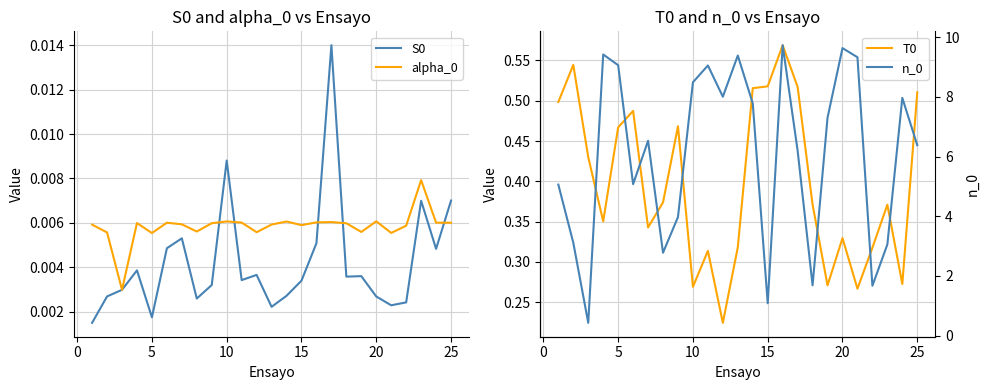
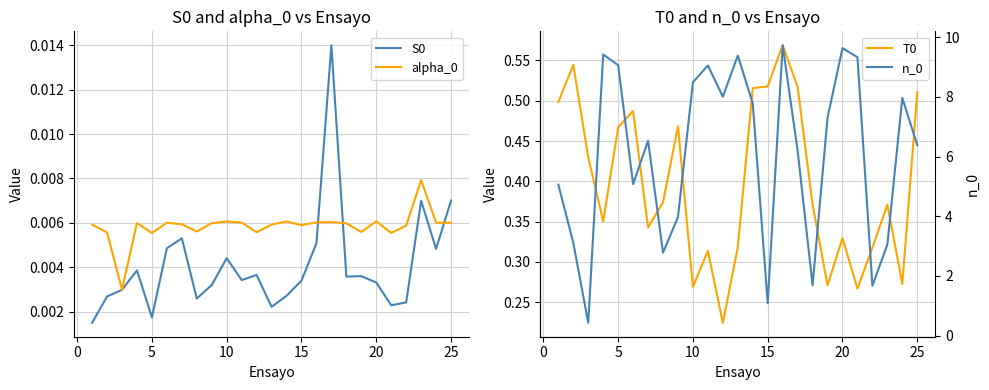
S0 and alpha_0 vs Ensayo, S0, 10: 0.0088 -> 0.0044
S0 and alpha_0 vs Ensayo, S0, 20: 0.0027 -> 0.0033
